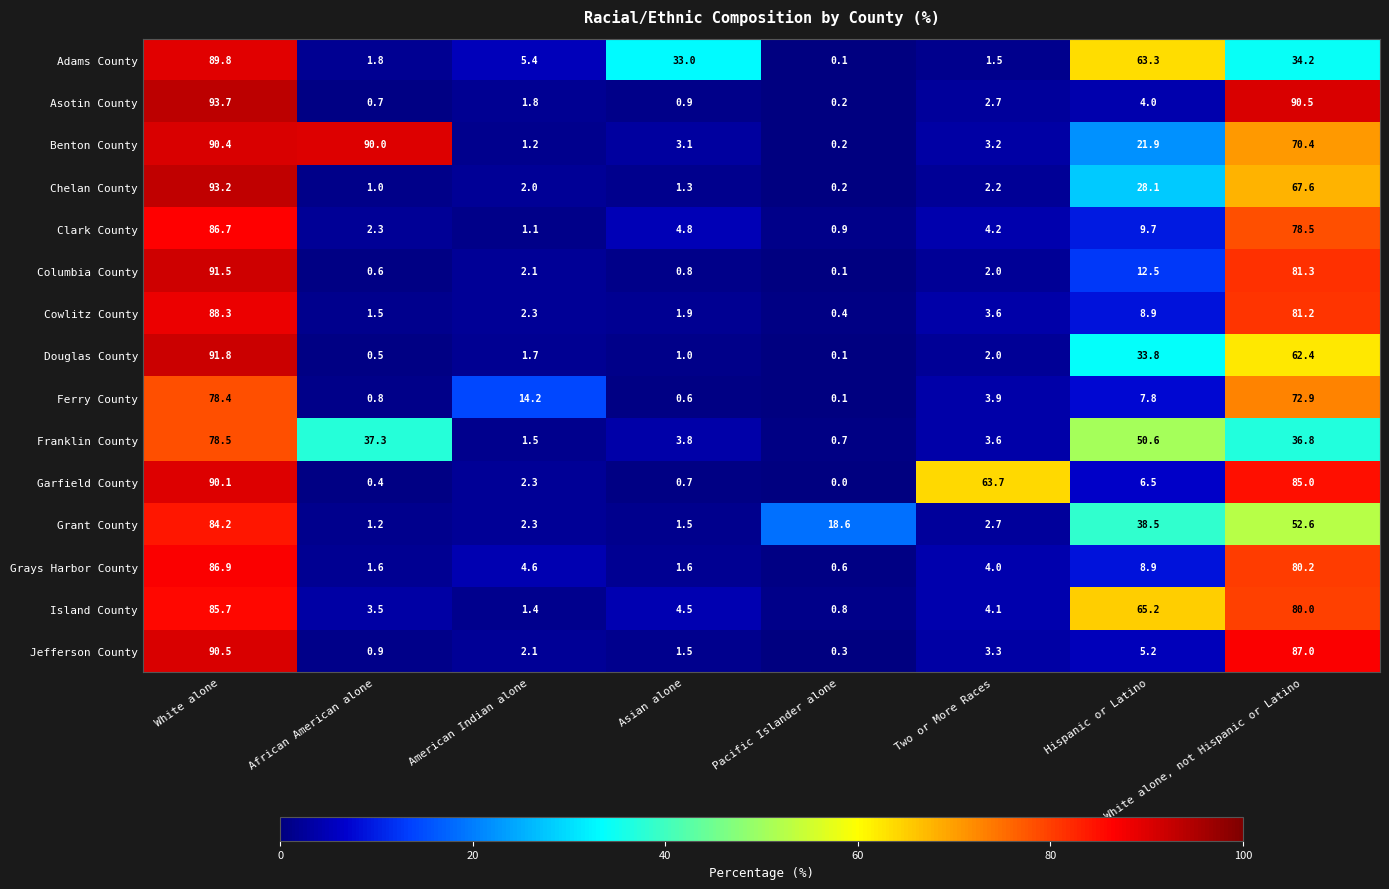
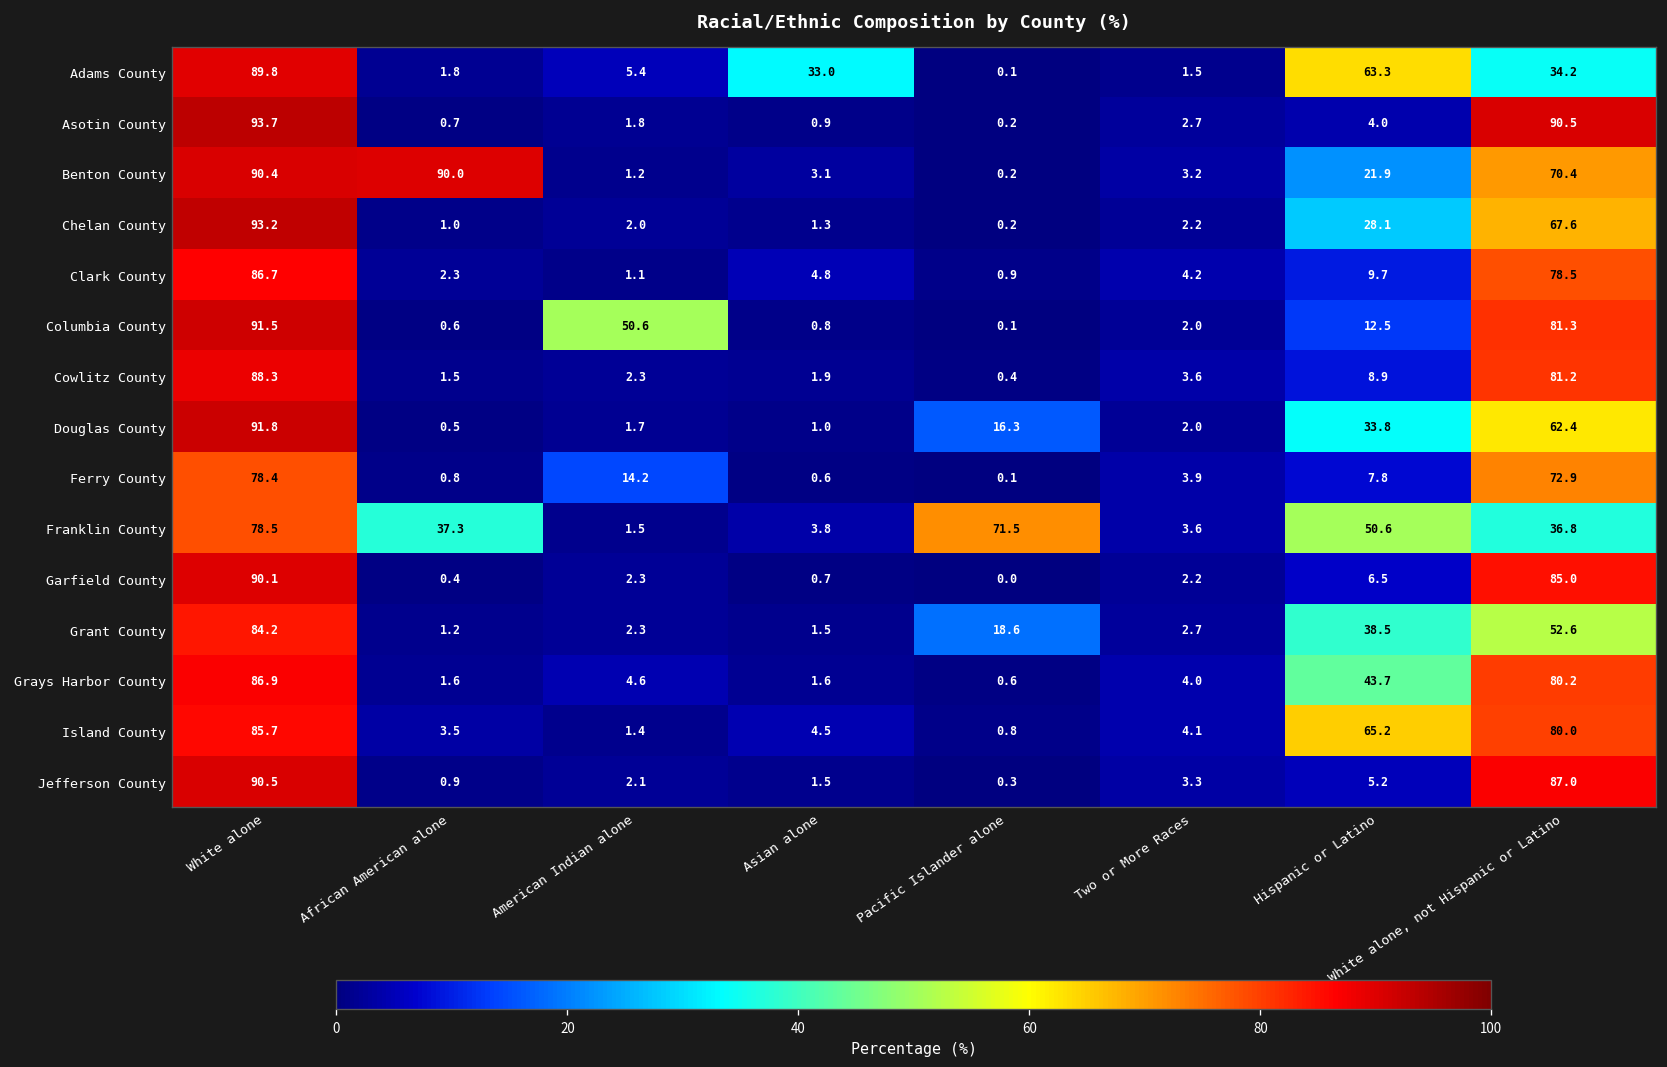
Columbia County, American Indian alone: 2.1 -> 50.6
Douglas County, Pacific Islander alone: 0.1 -> 16.3
Franklin County, Pacific Islander alone: 0.7 -> 71.5
Garfield County, Two or More Races: 63.7 -> 2.2
Grays Harbor County, Hispanic or Latino: 8.9 -> 43.7
